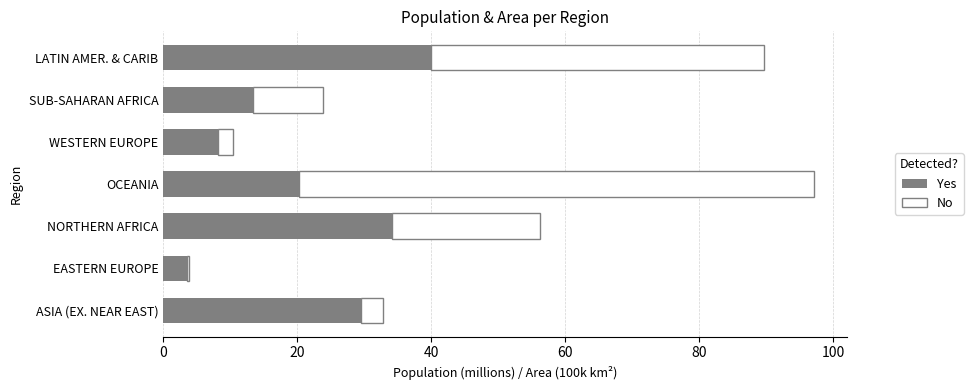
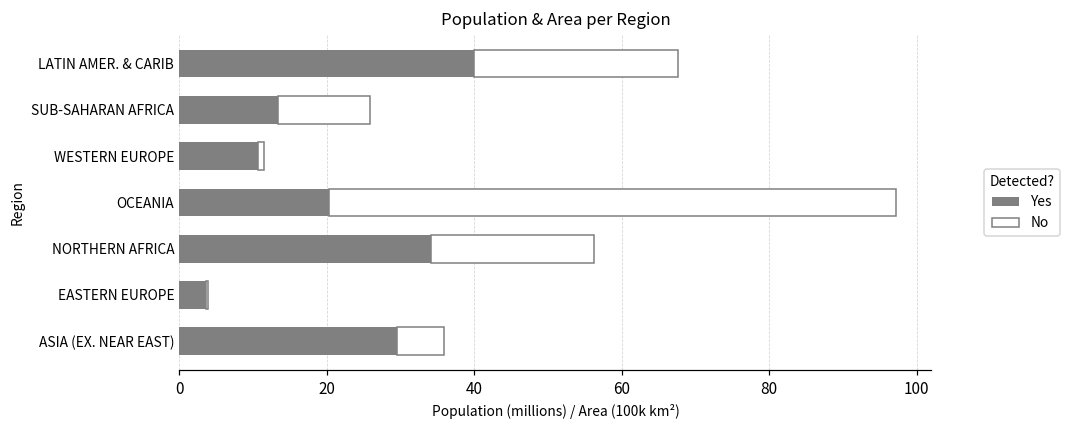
No, LATIN AMER. & CARIB: 50 -> 28
No, SUB-SAHARAN AFRICA: 10 -> 12
Yes, WESTERN EUROPE: 8 -> 11
No, WESTERN EUROPE: 2 -> 1
No, ASIA (EX. NEAR EAST): 3 -> 6
